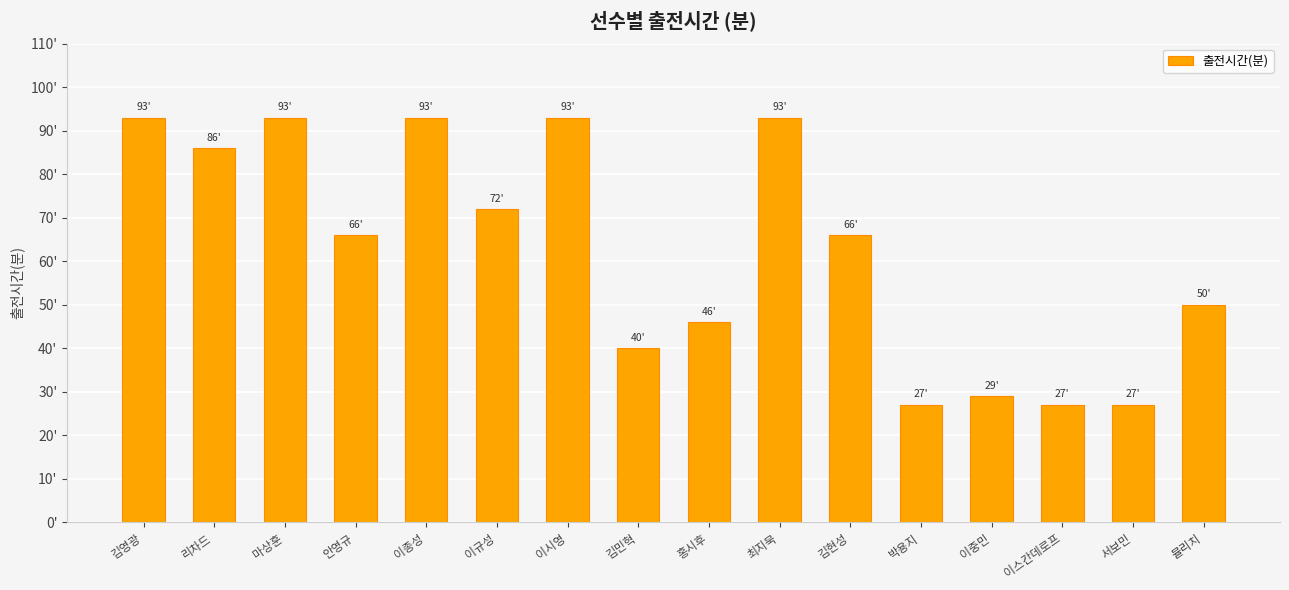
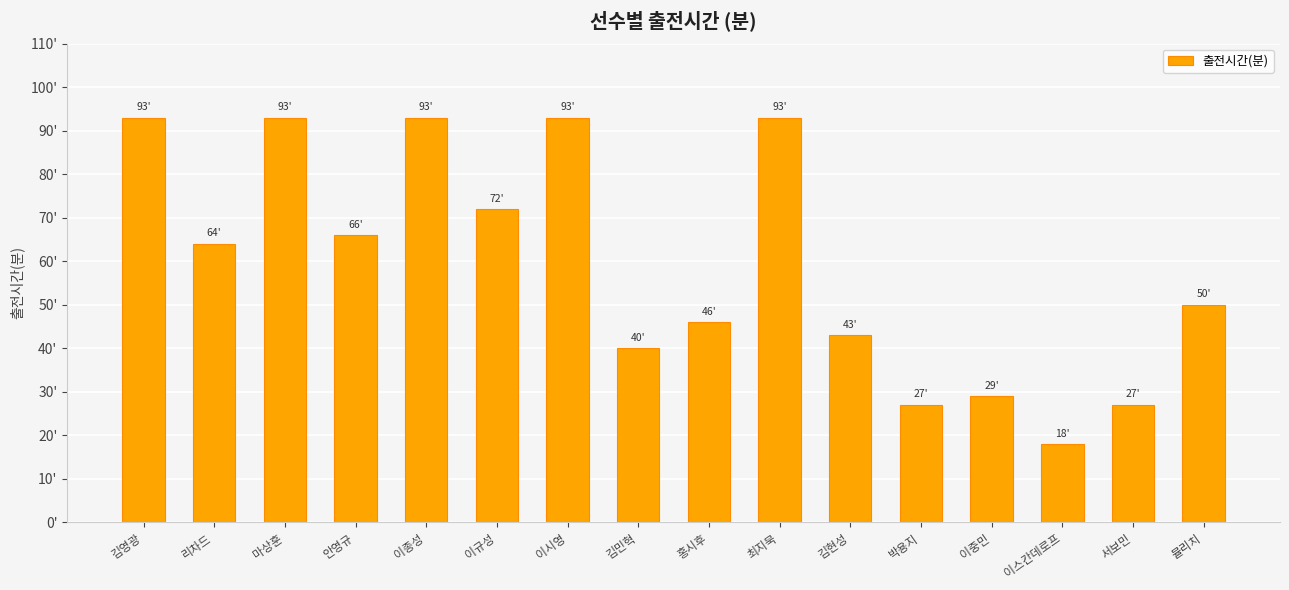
리차드: 86' -> 64'
김현성: 66' -> 43'
이스칸데로프: 27' -> 18'
